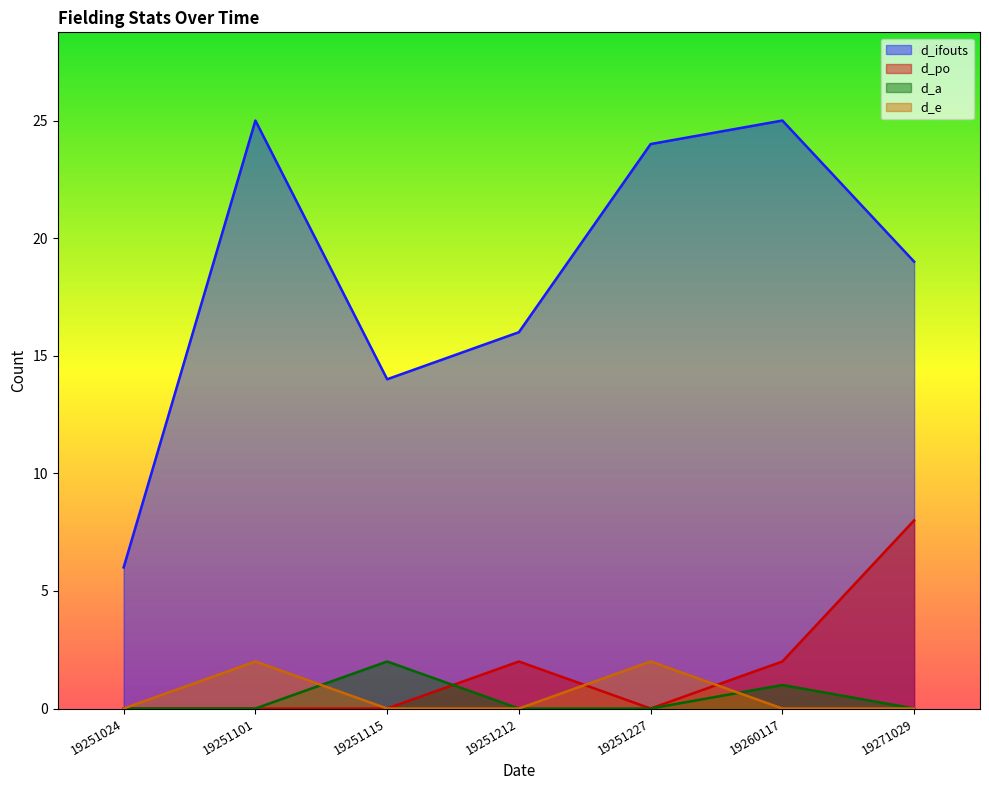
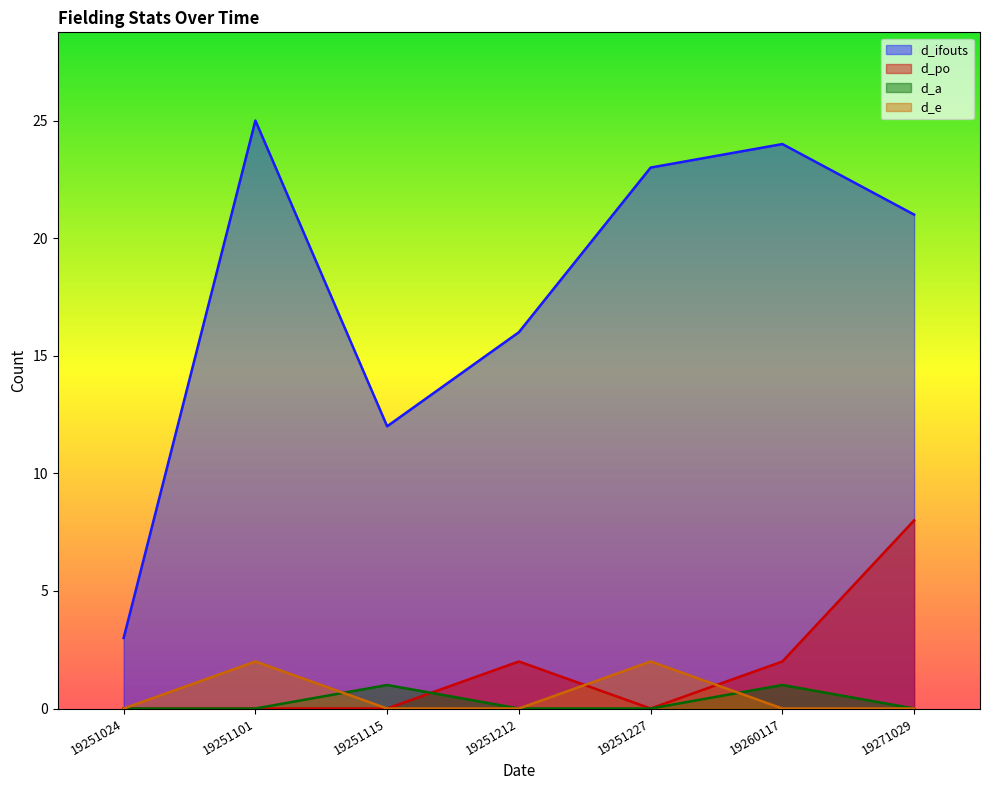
d_ifouts, 19251024: 6 -> 3
d_ifouts, 19251115: 14 -> 12
d_a, 19251115: 2 -> 1
d_ifouts, 19251227: 24 -> 23
d_ifouts, 19260117: 25 -> 24
d_ifouts, 19271029: 19 -> 21
